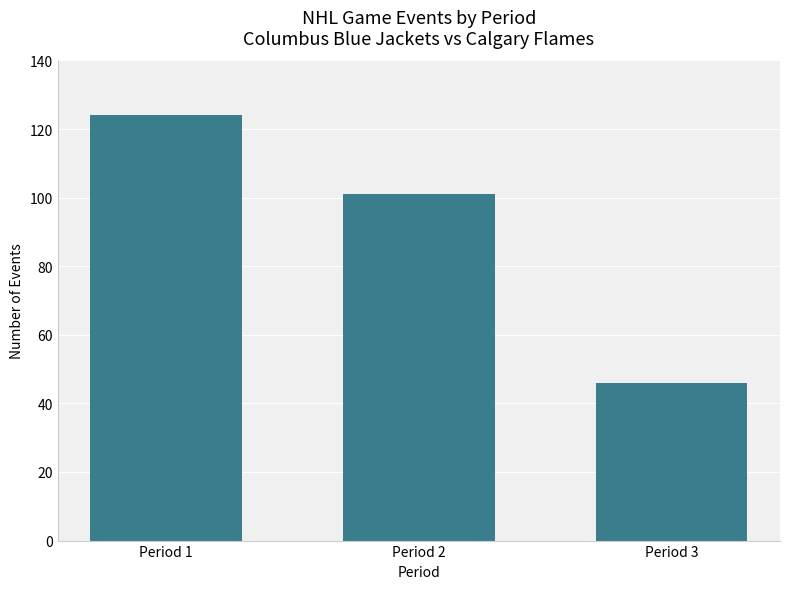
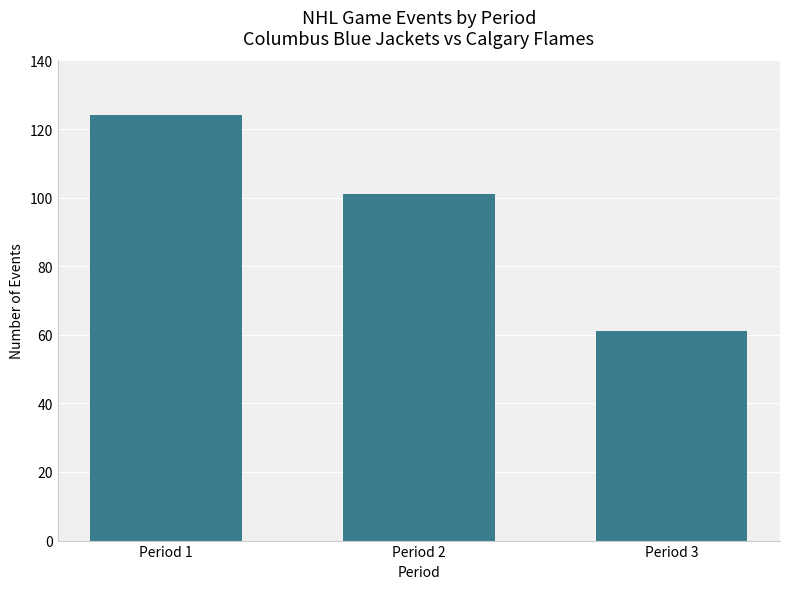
Period 3: 46 -> 61
